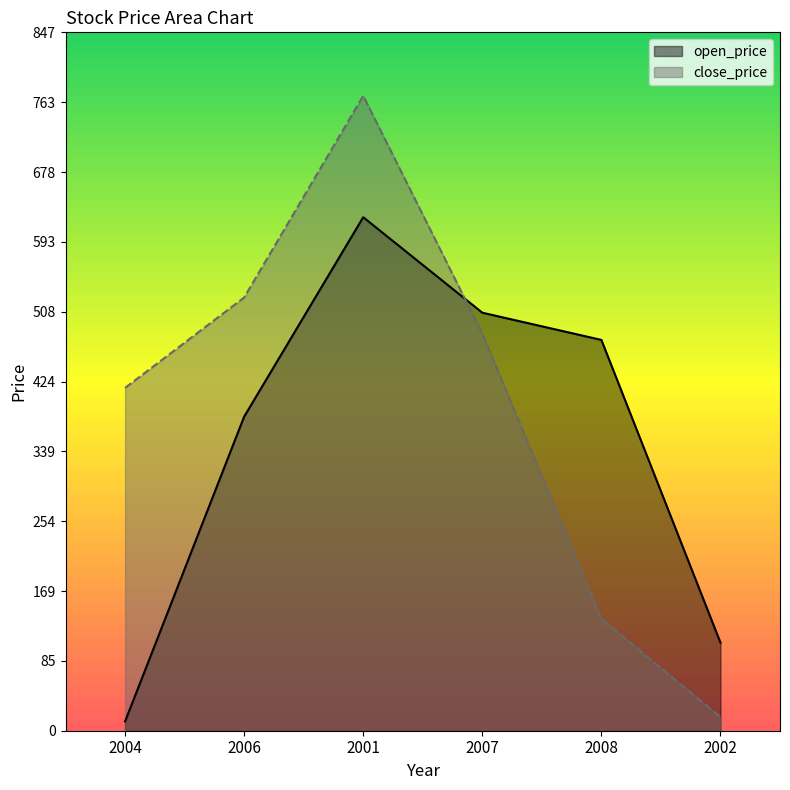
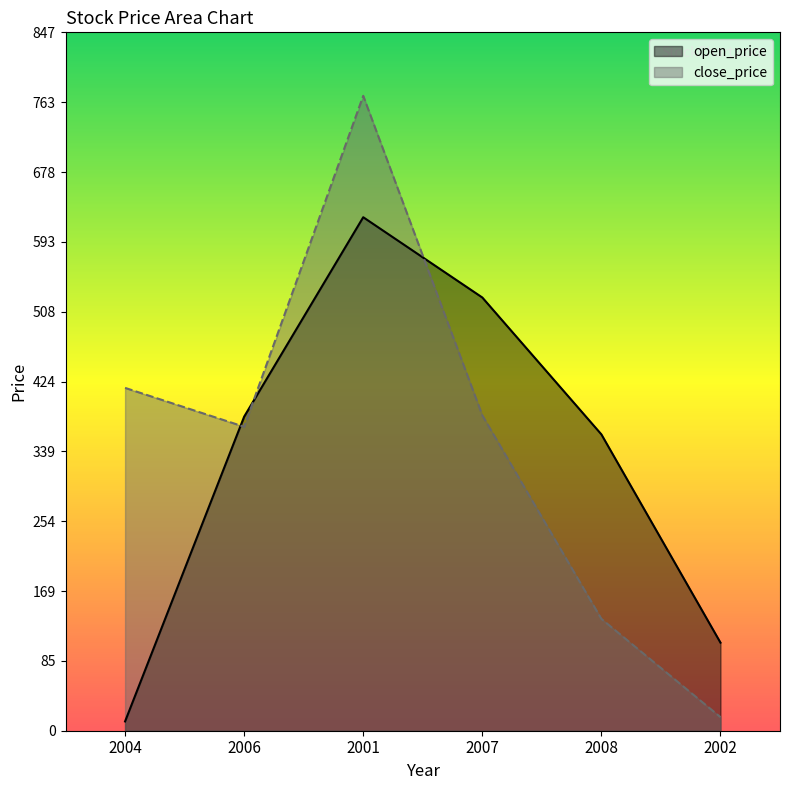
close_price, 2006: 530 -> 370
open_price, 2007: 510 -> 530
close_price, 2007: 480 -> 380
open_price, 2008: 470 -> 360
